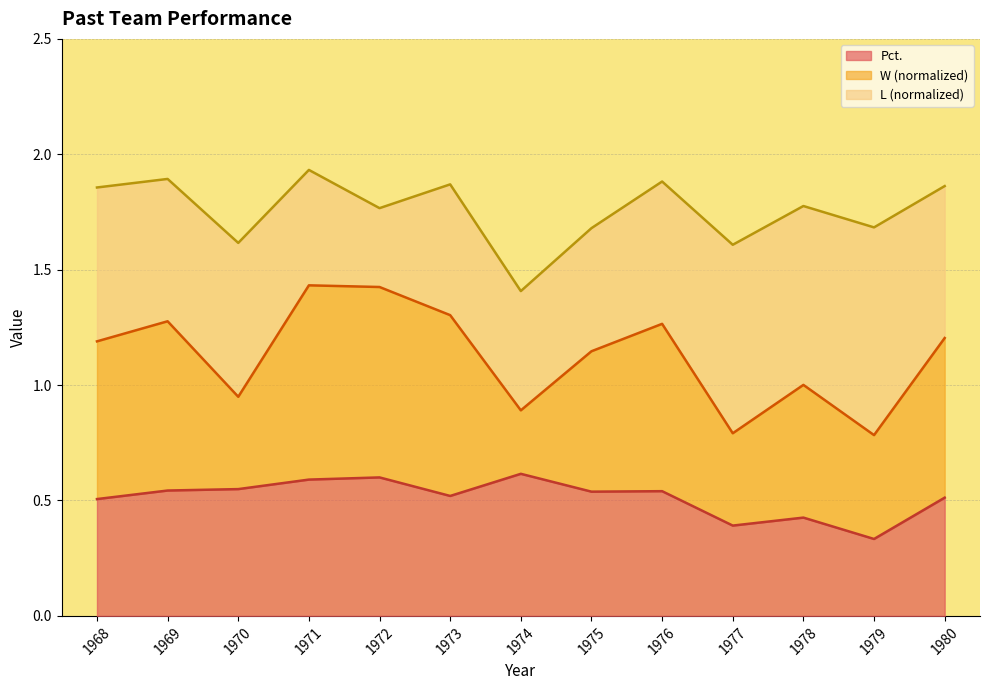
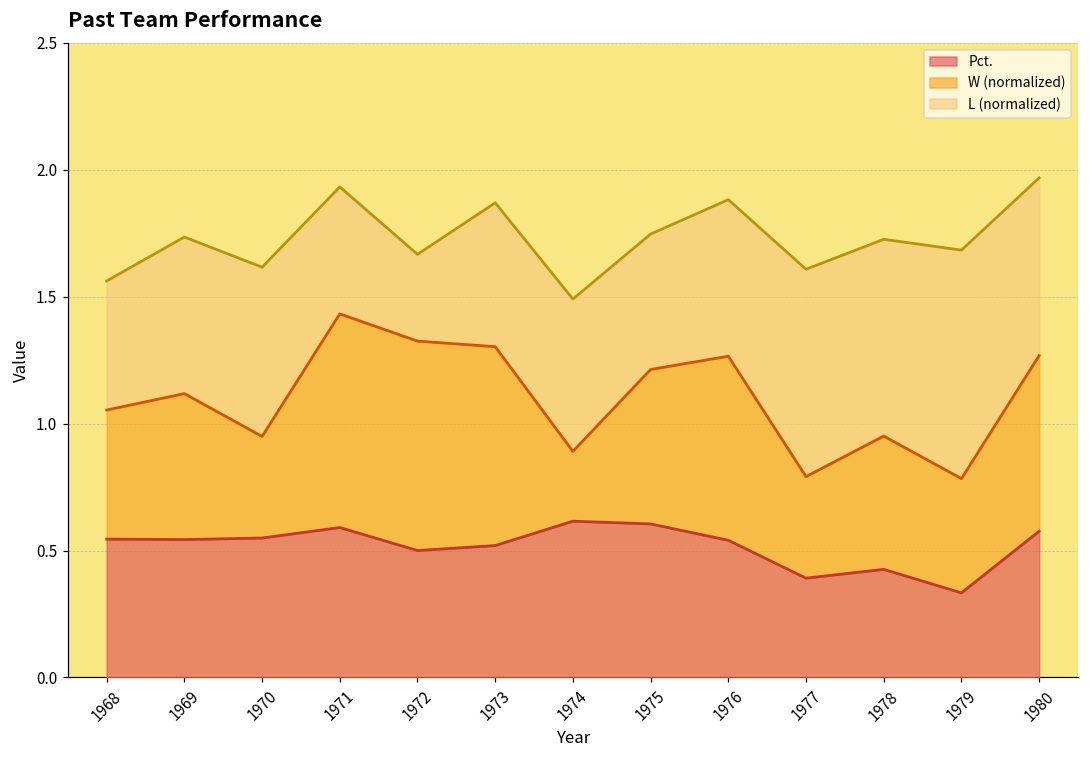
Pct., 1968: 0.51 -> 0.55
W (normalized), 1968: 0.68 -> 0.51
L (normalized), 1968: 0.67 -> 0.51
W (normalized), 1969: 0.73 -> 0.57
Pct., 1972: 0.6 -> 0.5
L (normalized), 1974: 0.52 -> 0.60
Pct., 1975: 0.54 -> 0.60
W (normalized), 1978: 0.58 -> 0.53
Pct., 1980: 0.51 -> 0.58
L (normalized), 1980: 0.66 -> 0.70
